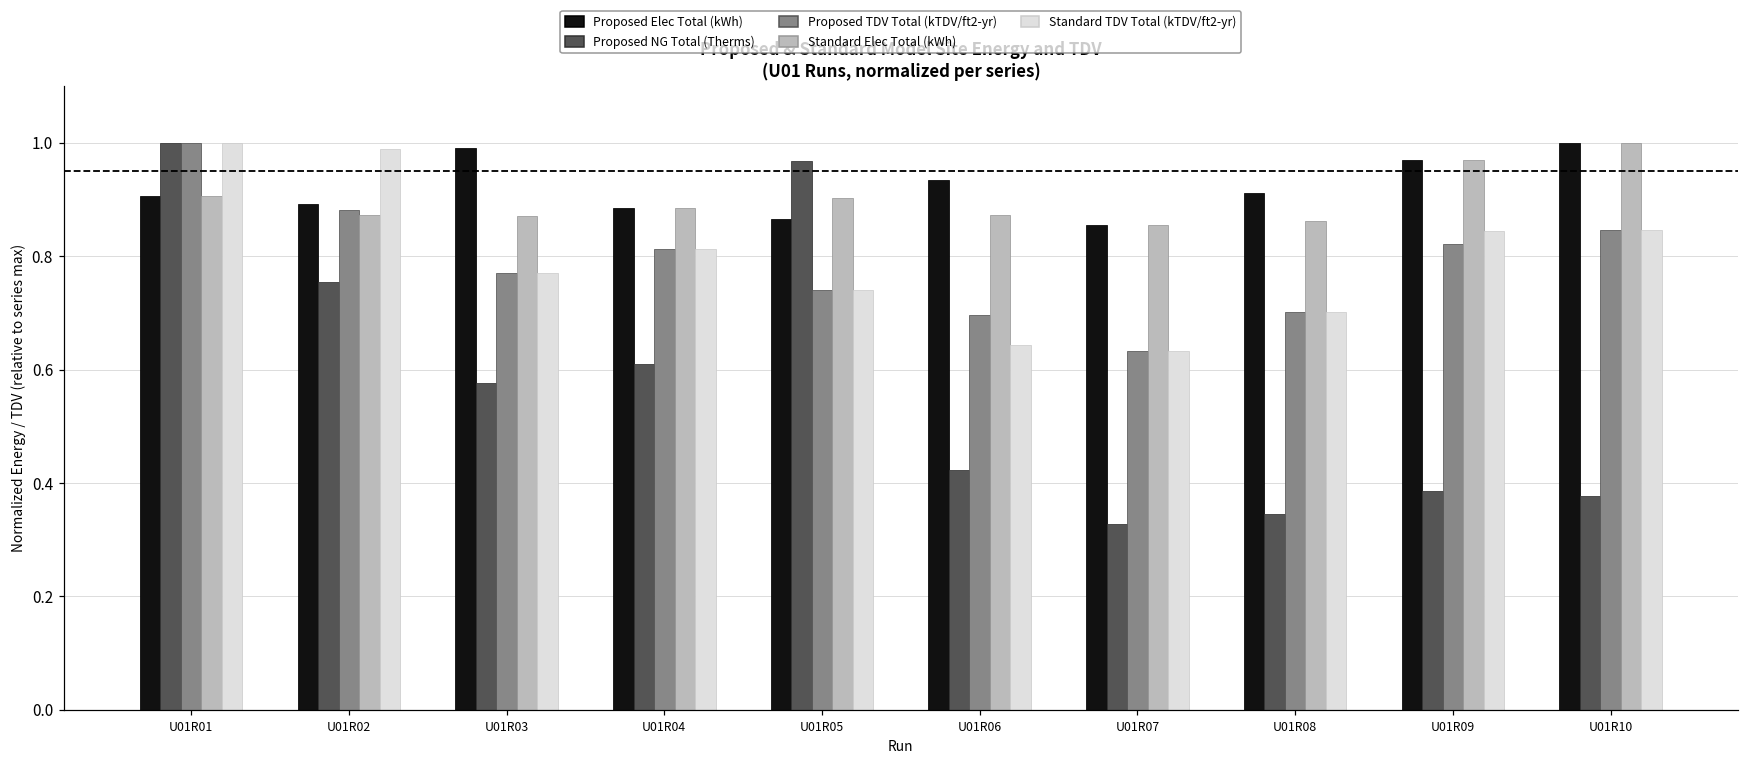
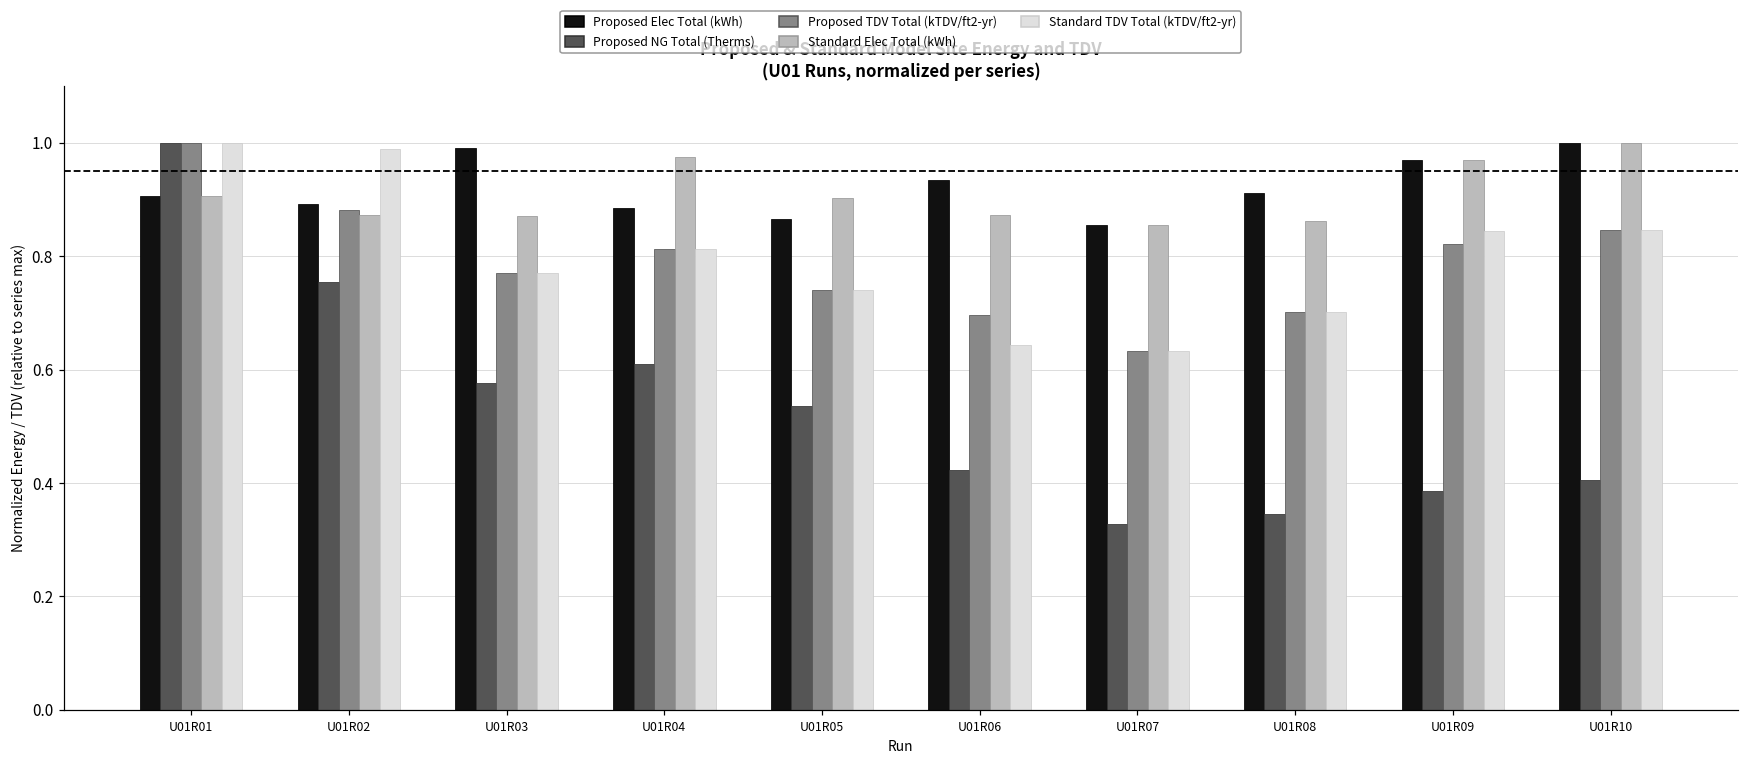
Standard Elec Total (kWh), U01R04: 0.89 -> 0.98
Proposed NG Total (Therms), U01R05: 0.97 -> 0.54
Proposed NG Total (Therms), U01R10: 0.38 -> 0.41
